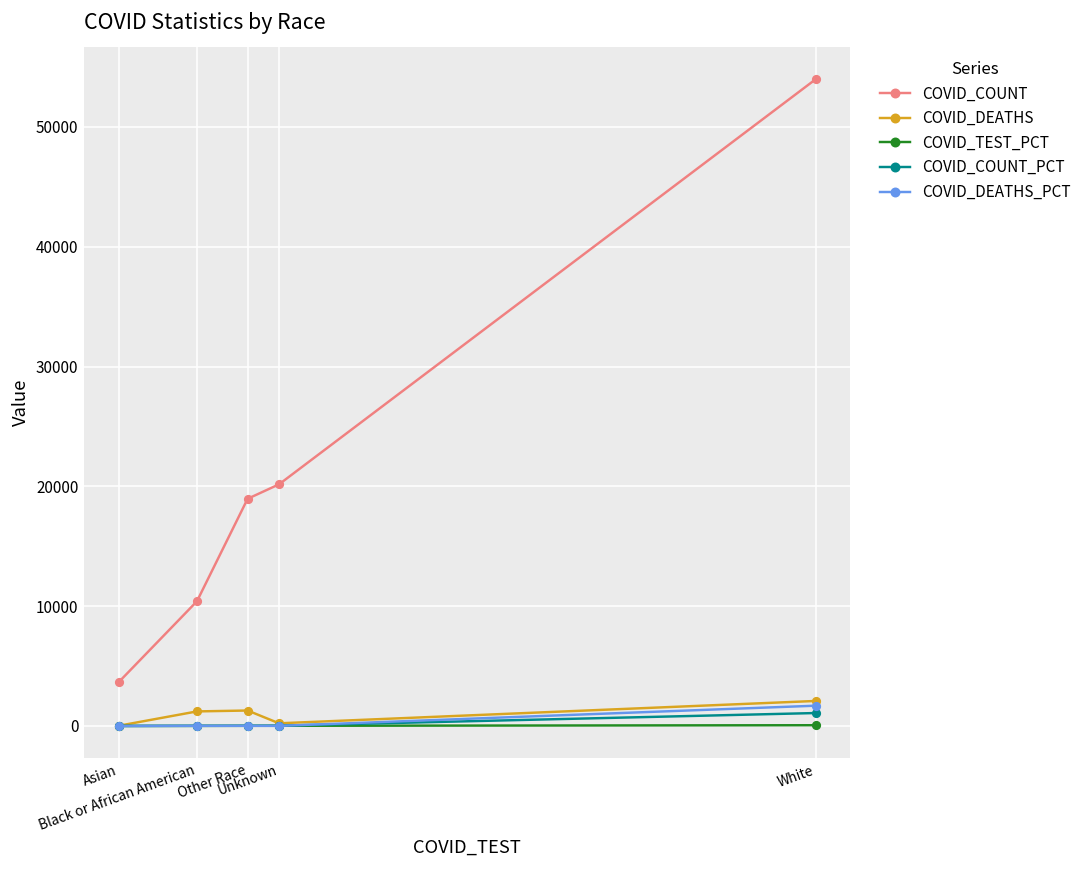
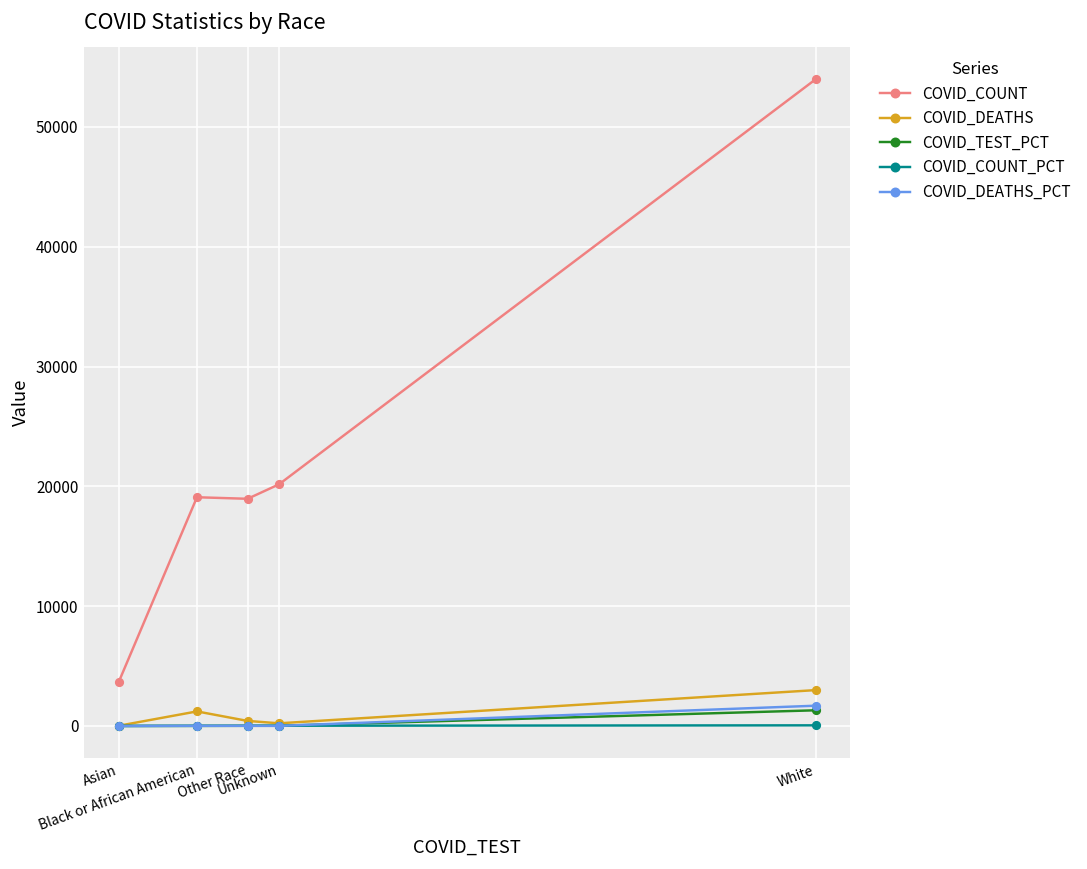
COVID_COUNT, Black or African American: 10400 -> 19100
COVID_DEATHS, Other Race: 1300 -> 400
COVID_DEATHS, White: 2100 -> 3000
COVID_TEST_PCT, White: 100 -> 1300
COVID_COUNT_PCT, White: 1100 -> 100
